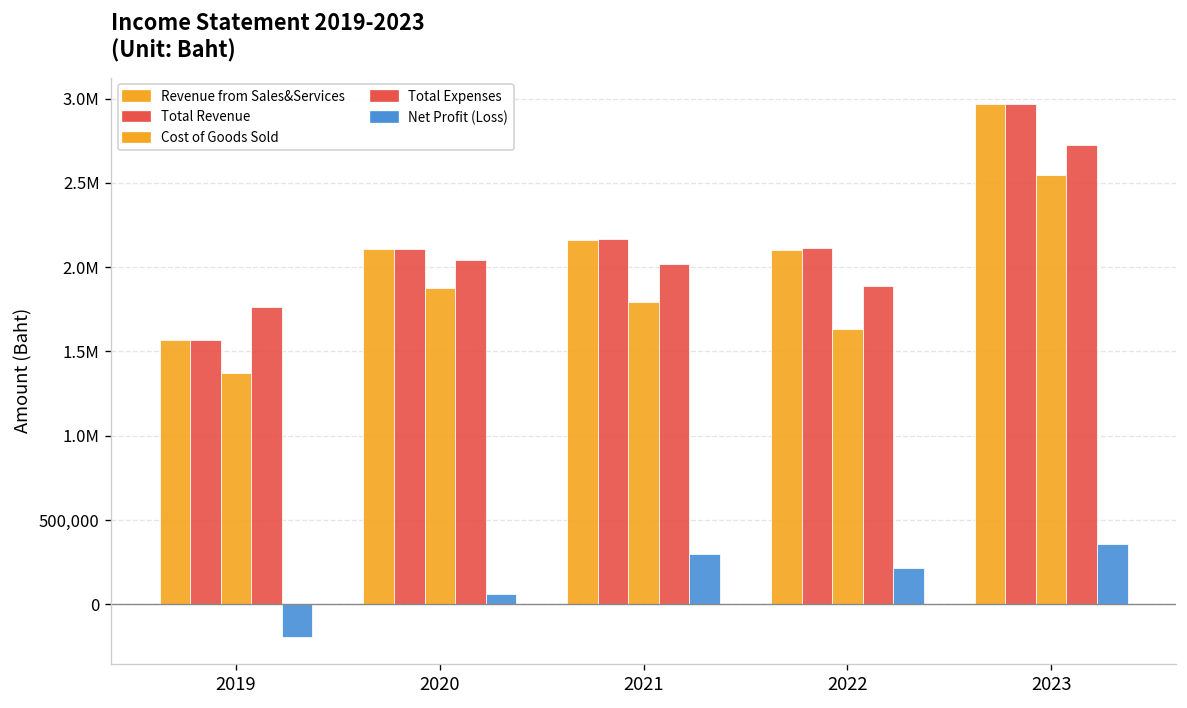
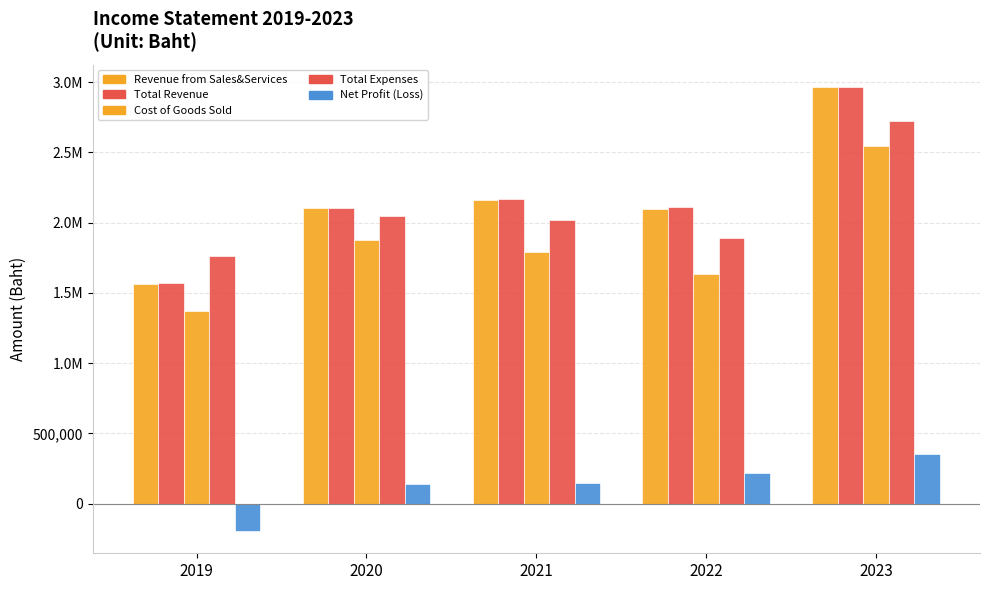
Net Profit (Loss), 2020: 60,000 -> 140,000
Net Profit (Loss), 2021: 300,000 -> 140,000
